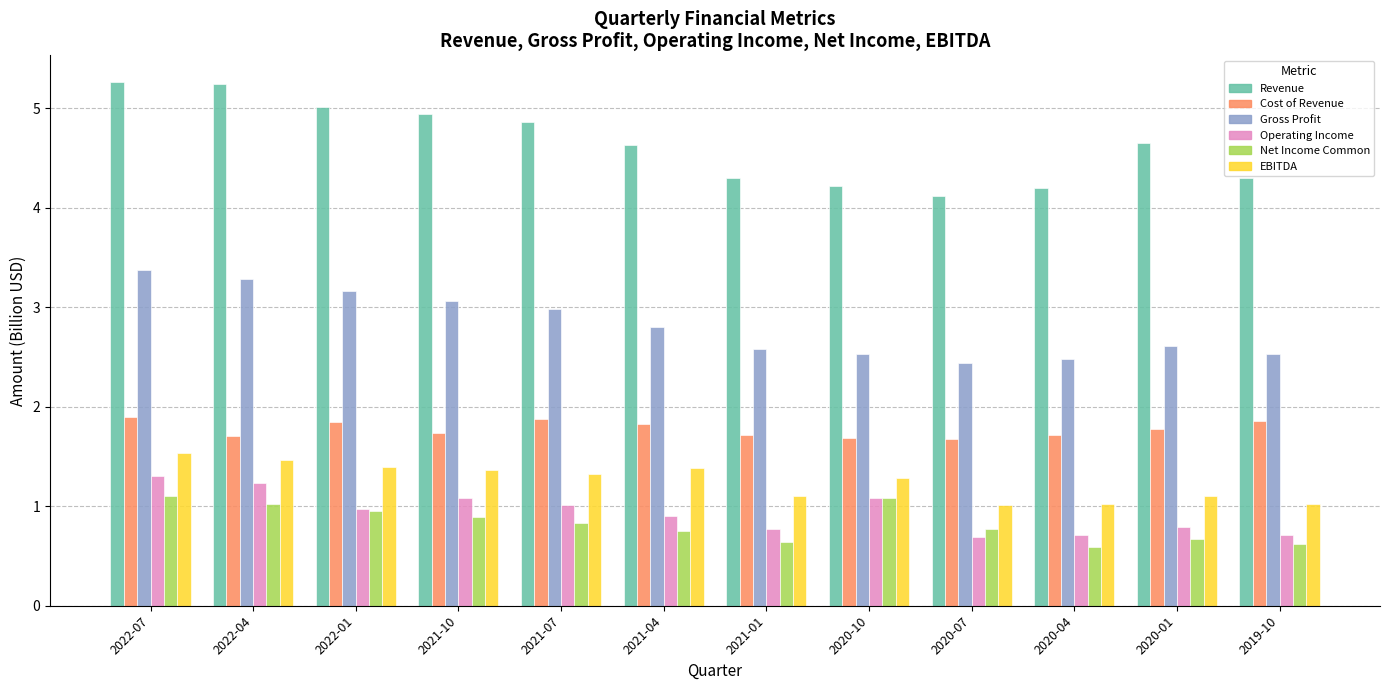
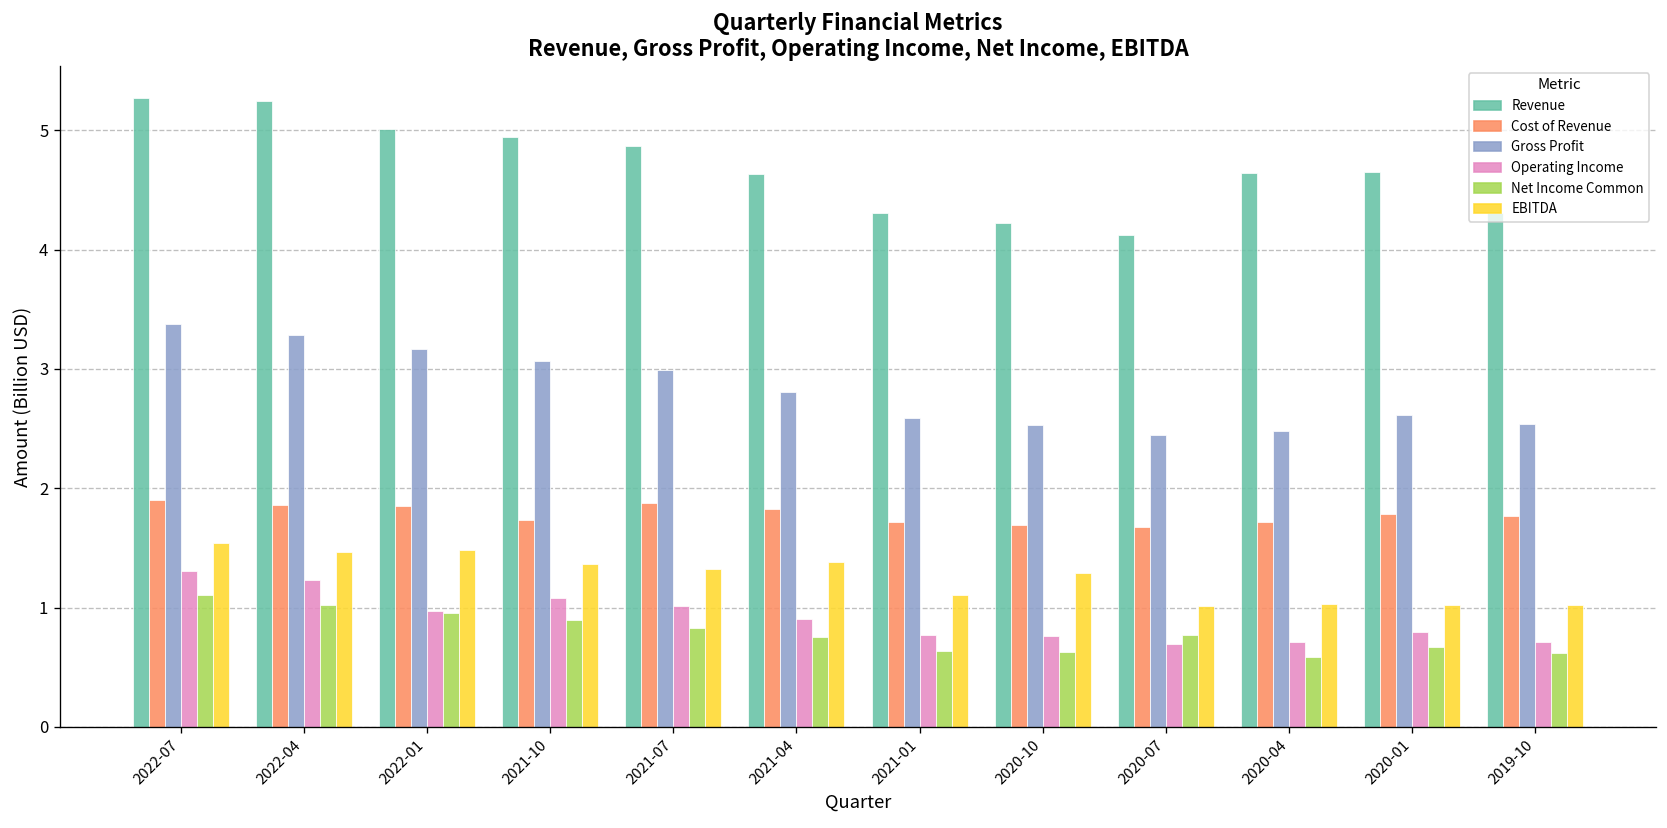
Cost of Revenue, 2022-04: 1.7 -> 1.9
EBITDA, 2022-01: 1.4 -> 1.5
Operating Income, 2020-10: 1.1 -> 0.8
Net Income Common, 2020-10: 1.1 -> 0.6
Revenue, 2020-04: 4.2 -> 4.6
EBITDA, 2020-01: 1.1 -> 1.0
Cost of Revenue, 2019-10: 1.9 -> 1.8
